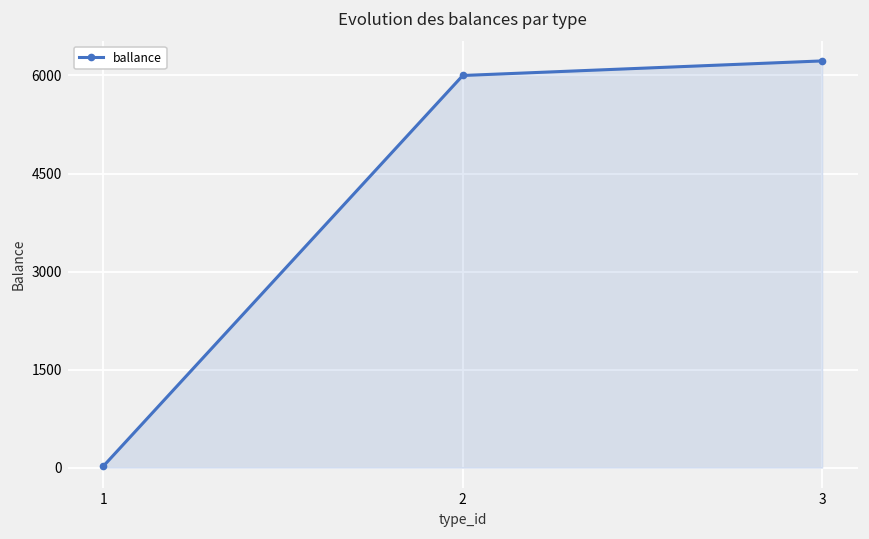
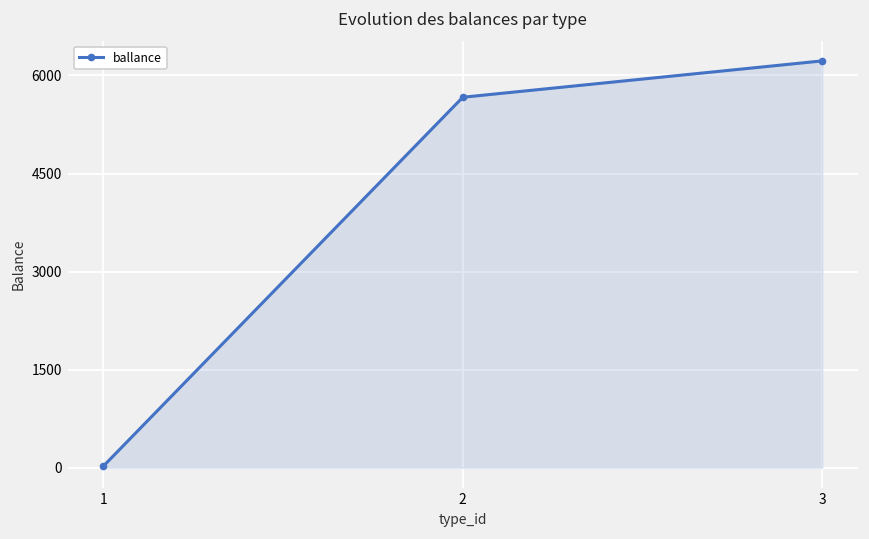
2: 6000 -> 5700
